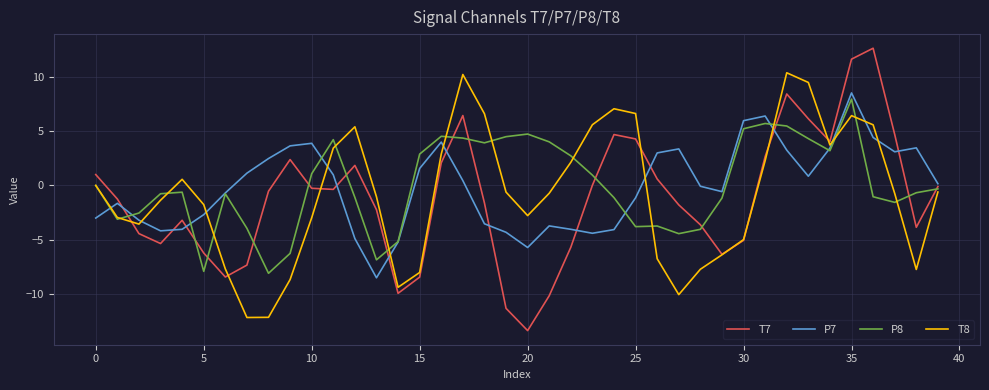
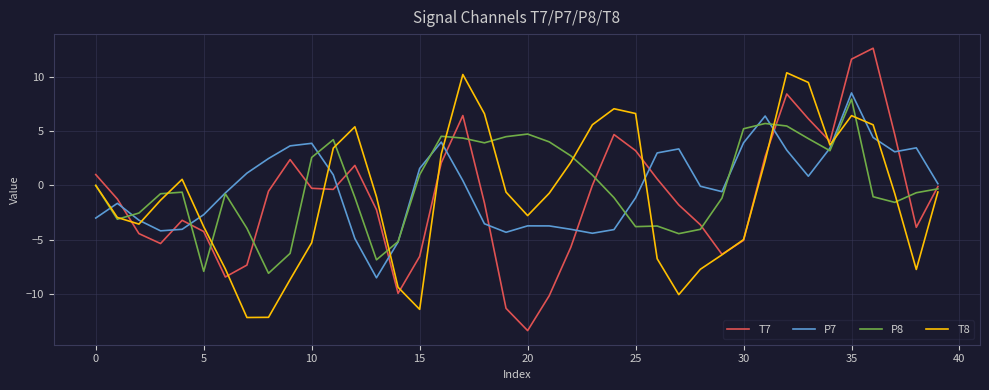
T7, 5: -6.2 -> -4.2
T8, 5: -1.8 -> -3.8
P8, 10: 1.1 -> 2.6
T8, 10: -3.0 -> -5.3
T7, 15: -8.4 -> -6.5
P8, 15: 2.9 -> 1.0
T8, 15: -8.0 -> -11.4
P7, 20: -5.7 -> -3.7
T7, 25: 4.3 -> 3.2
P7, 30: 6.0 -> 3.9
